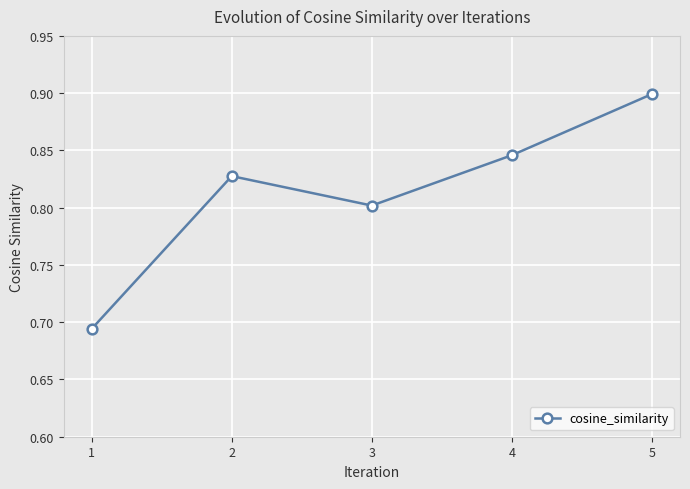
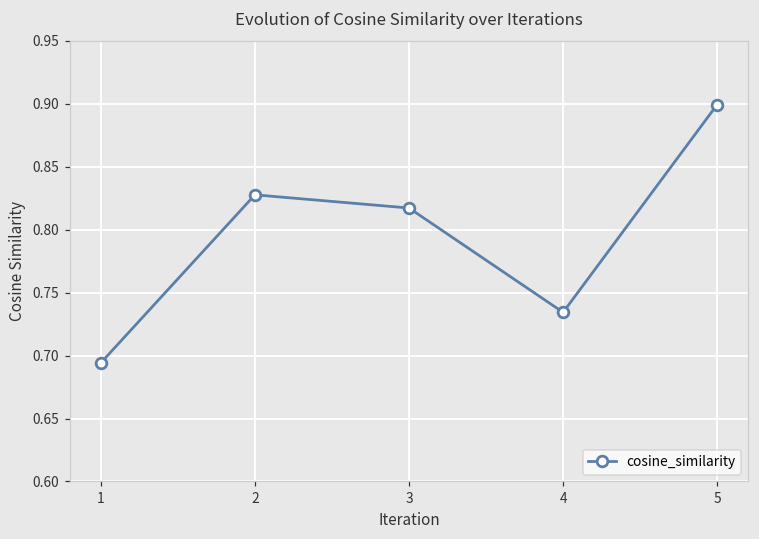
3: 0.802 -> 0.817
4: 0.846 -> 0.734
